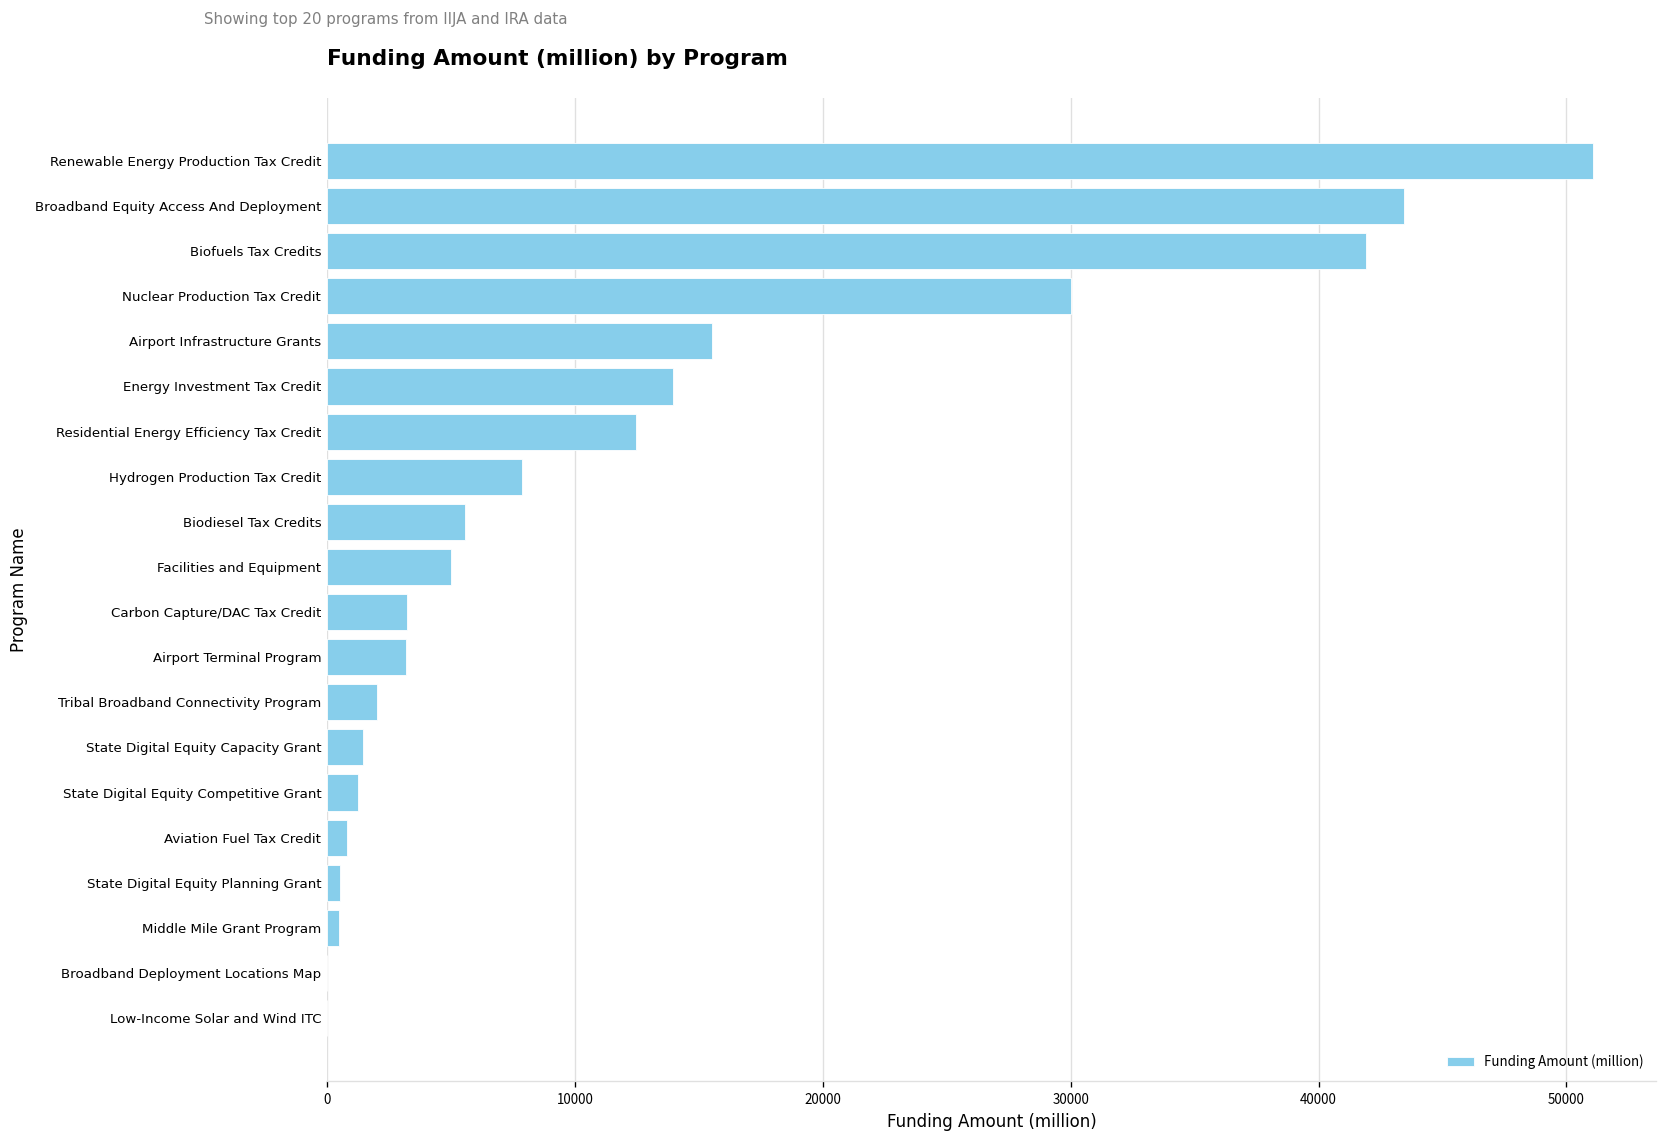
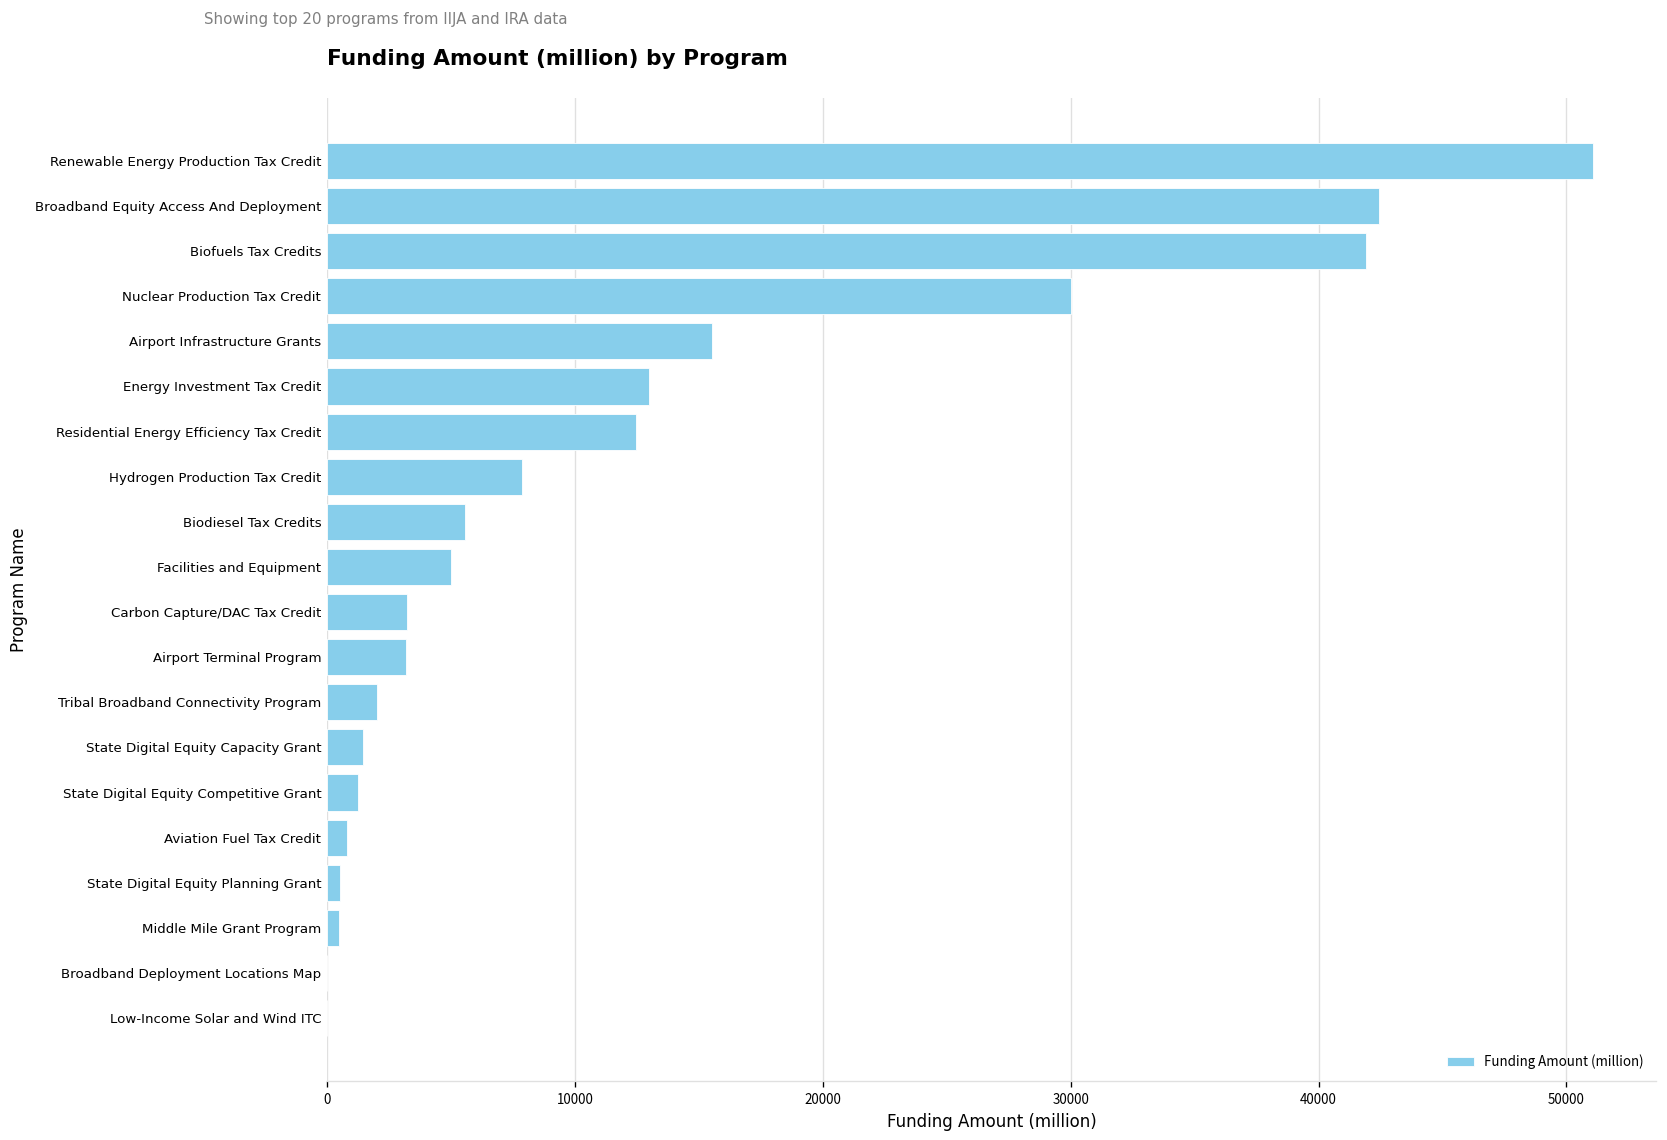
Broadband Equity Access And Deployment: 43400 -> 42500
Energy Investment Tax Credit: 14000 -> 13000
